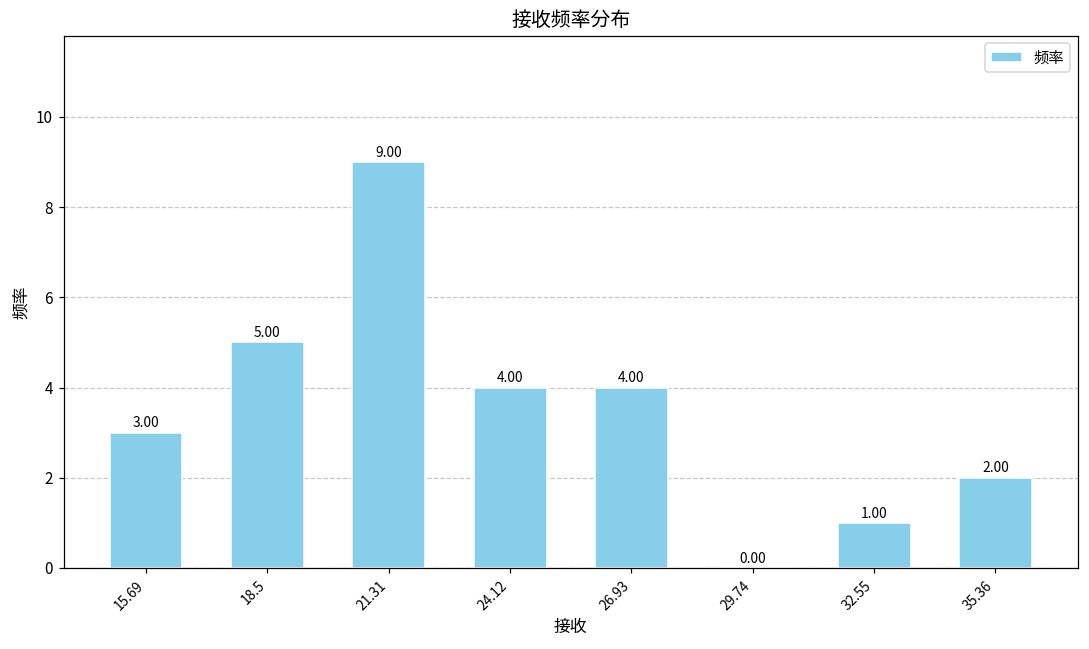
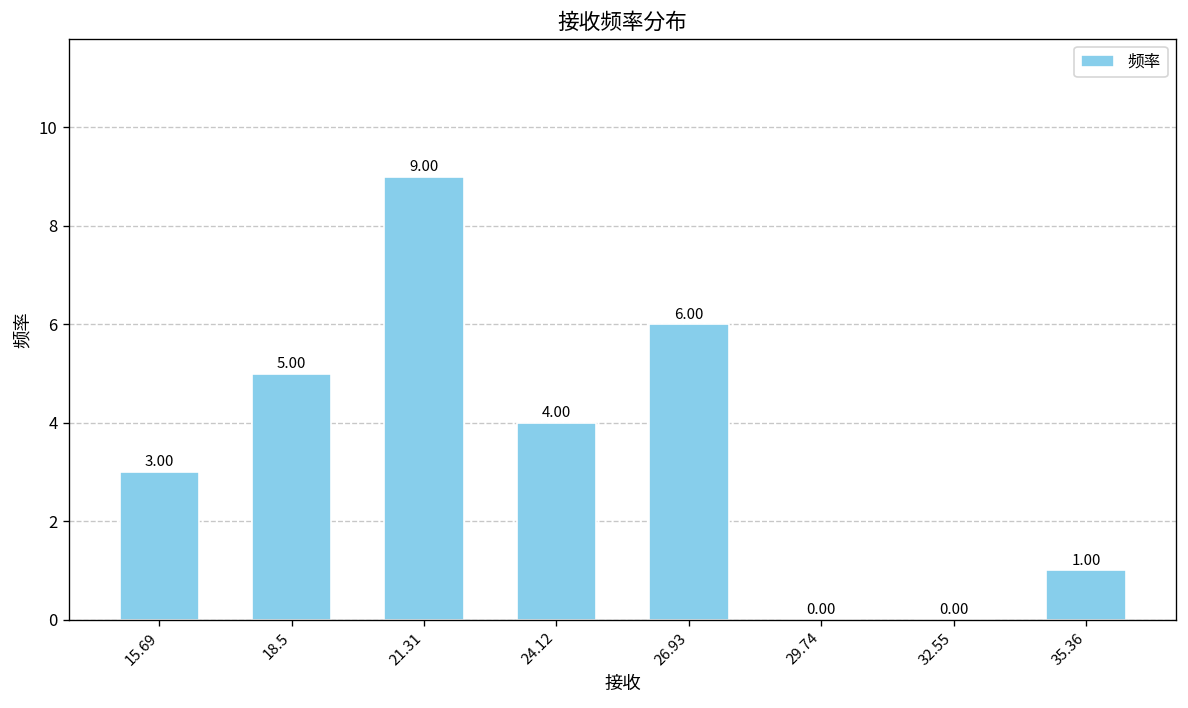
26.93: 4.00 -> 6.00
32.55: 1.00 -> 0.00
35.36: 2.00 -> 1.00
